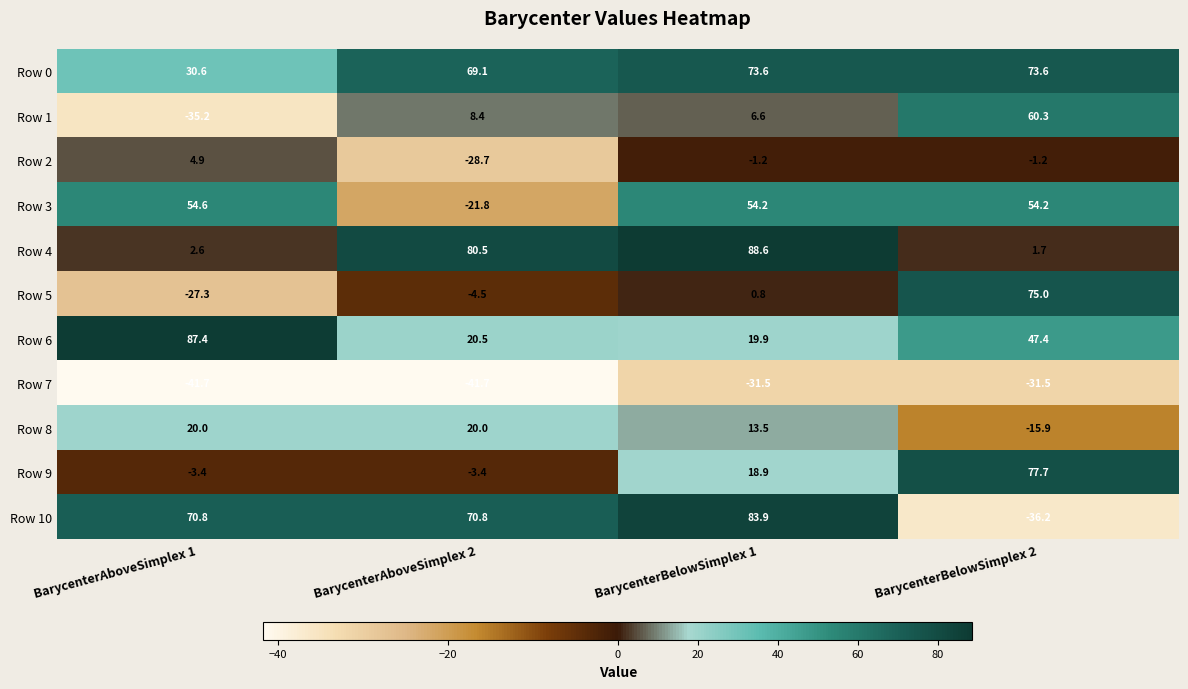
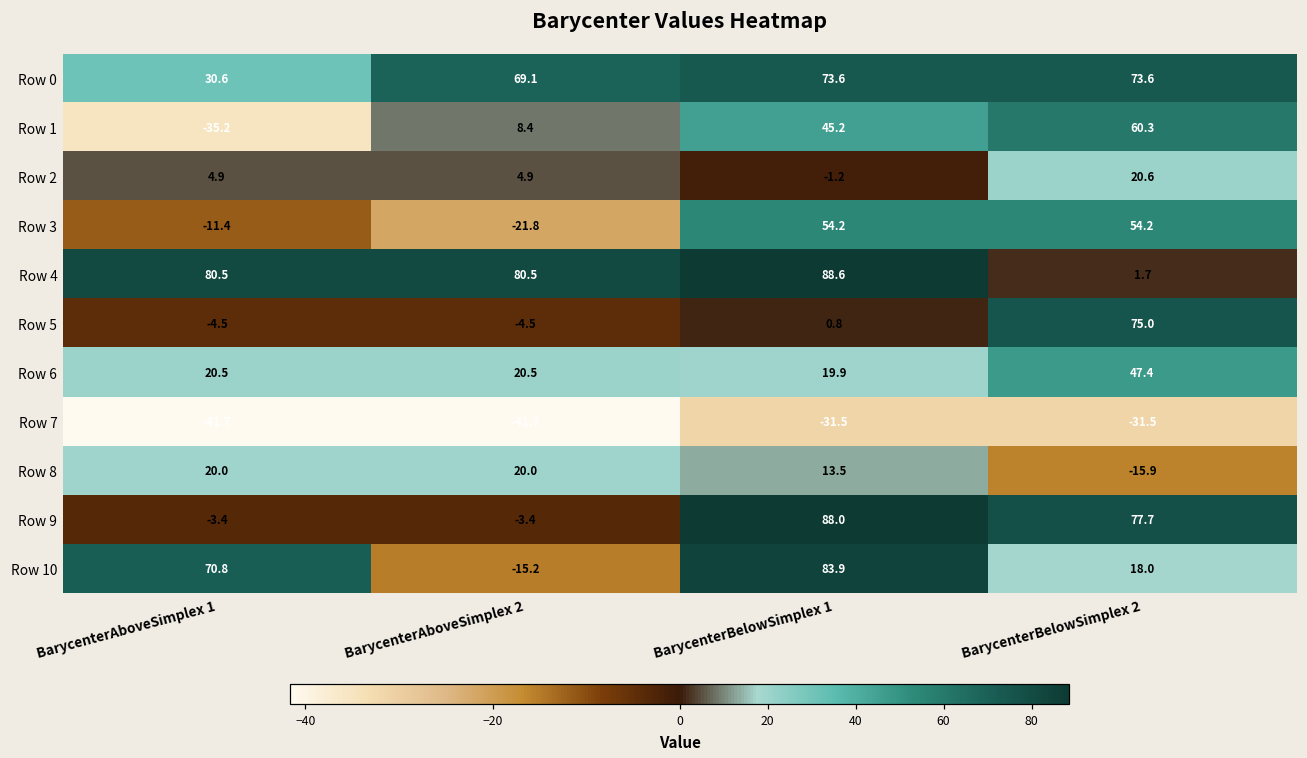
Row 1, BarycenterBelowSimplex 1: 6.6 -> 45.2
Row 2, BarycenterAboveSimplex 2: -28.7 -> 4.9
Row 2, BarycenterBelowSimplex 2: -1.2 -> 20.6
Row 3, BarycenterAboveSimplex 1: 54.6 -> -11.4
Row 4, BarycenterAboveSimplex 1: 2.6 -> 80.5
Row 5, BarycenterAboveSimplex 1: -27.3 -> -4.5
Row 6, BarycenterAboveSimplex 1: 87.4 -> 20.5
Row 9, BarycenterBelowSimplex 1: 18.9 -> 88.0
Row 10, BarycenterAboveSimplex 2: 70.8 -> -15.2
Row 10, BarycenterBelowSimplex 2: -36.2 -> 18.0
